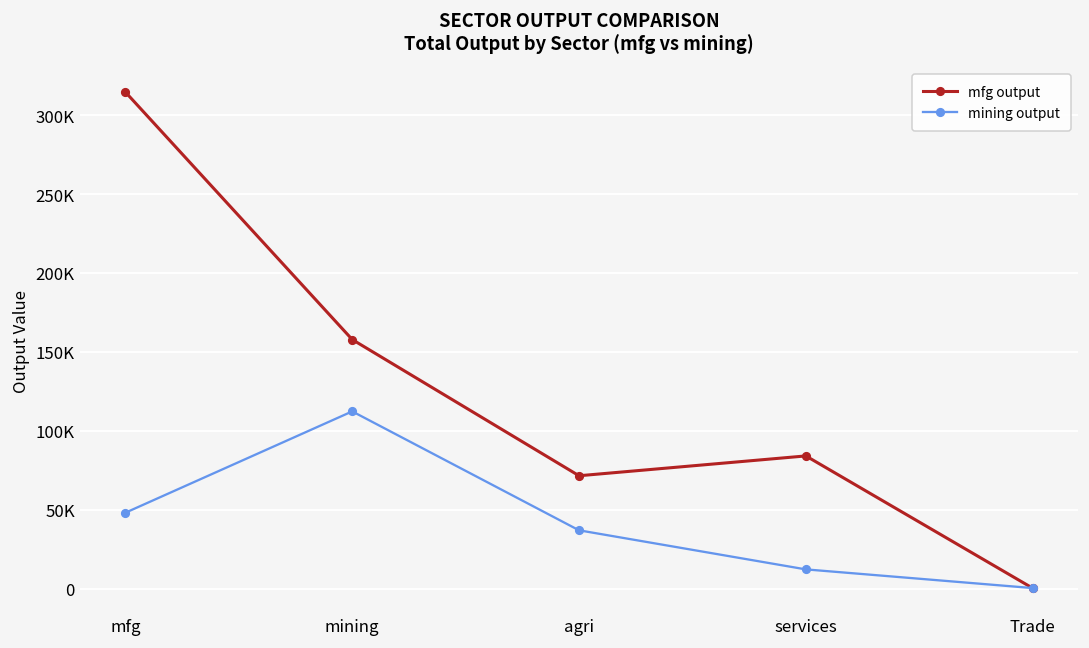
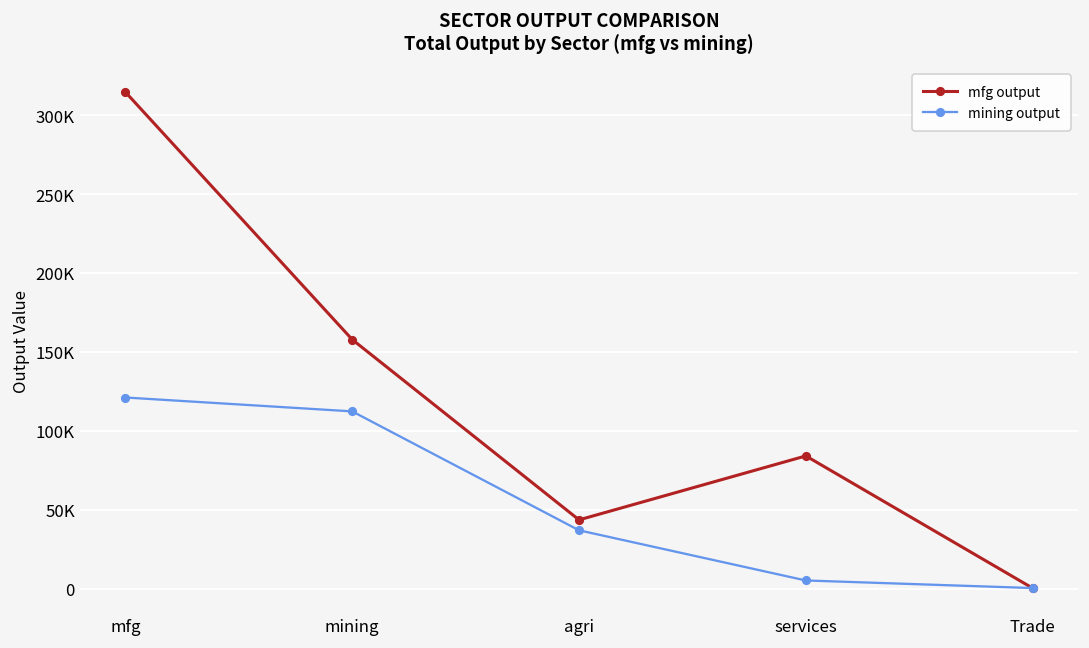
mining output, mfg: 48000 -> 121000
mfg output, agri: 71000 -> 44000
mining output, services: 12000 -> 5000
